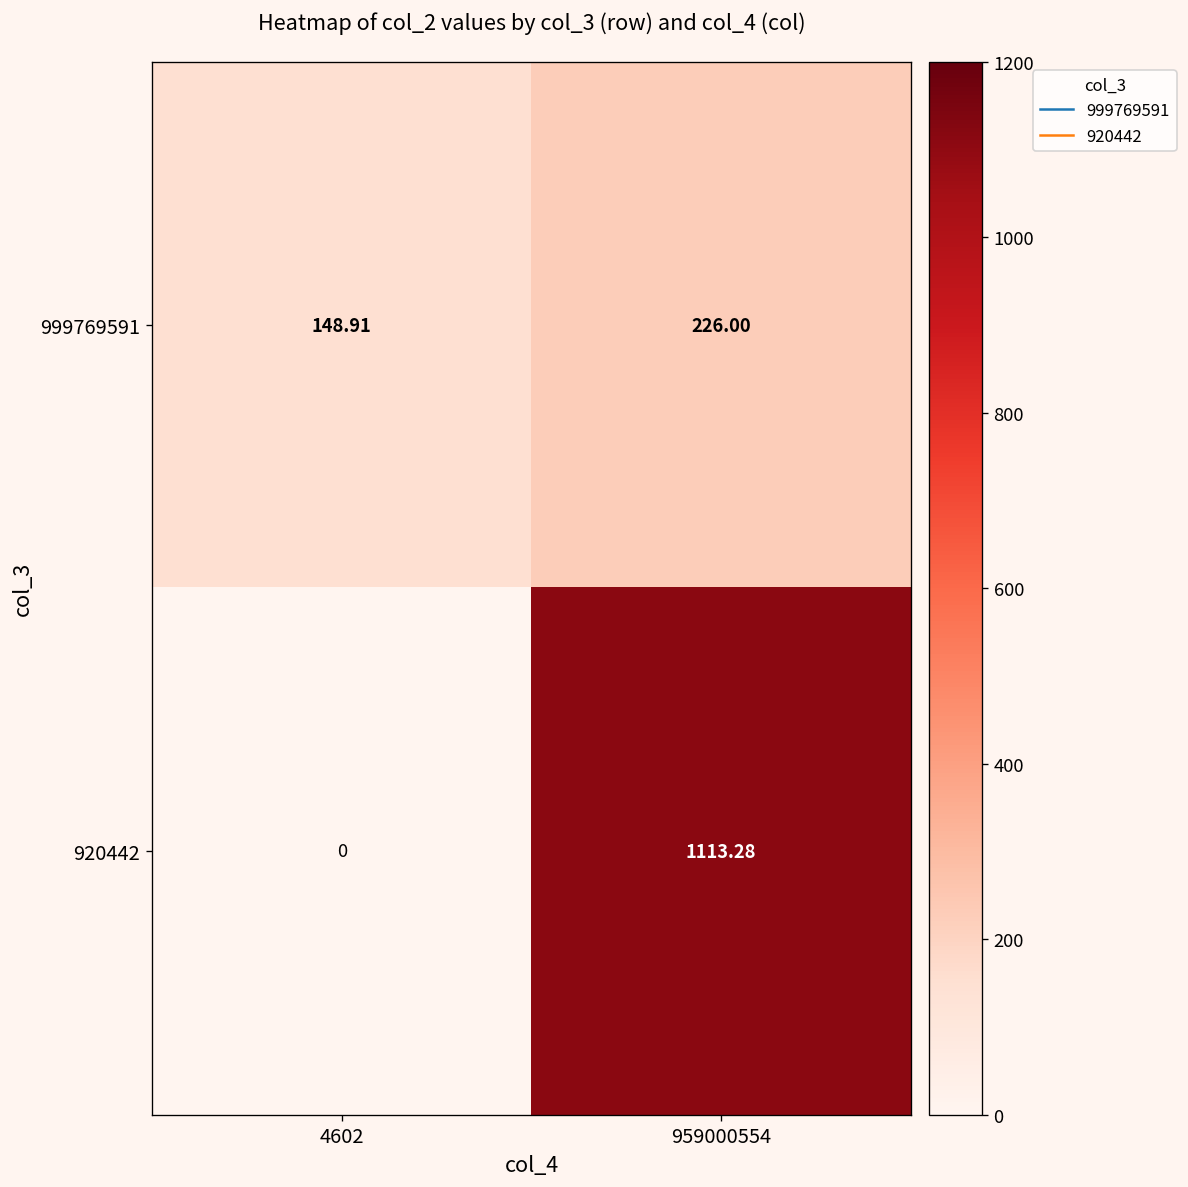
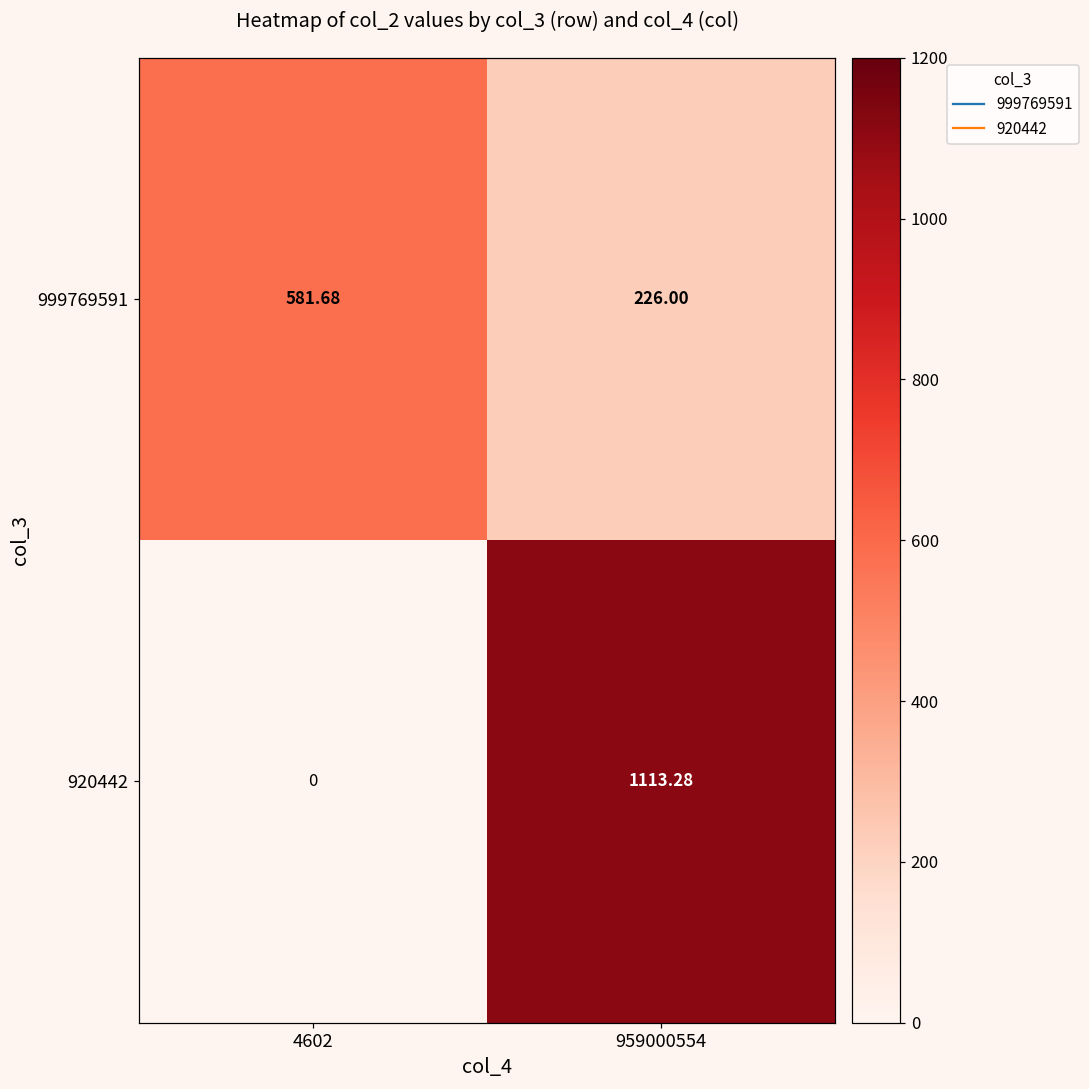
999769591, 4602: 148.91 -> 581.68
